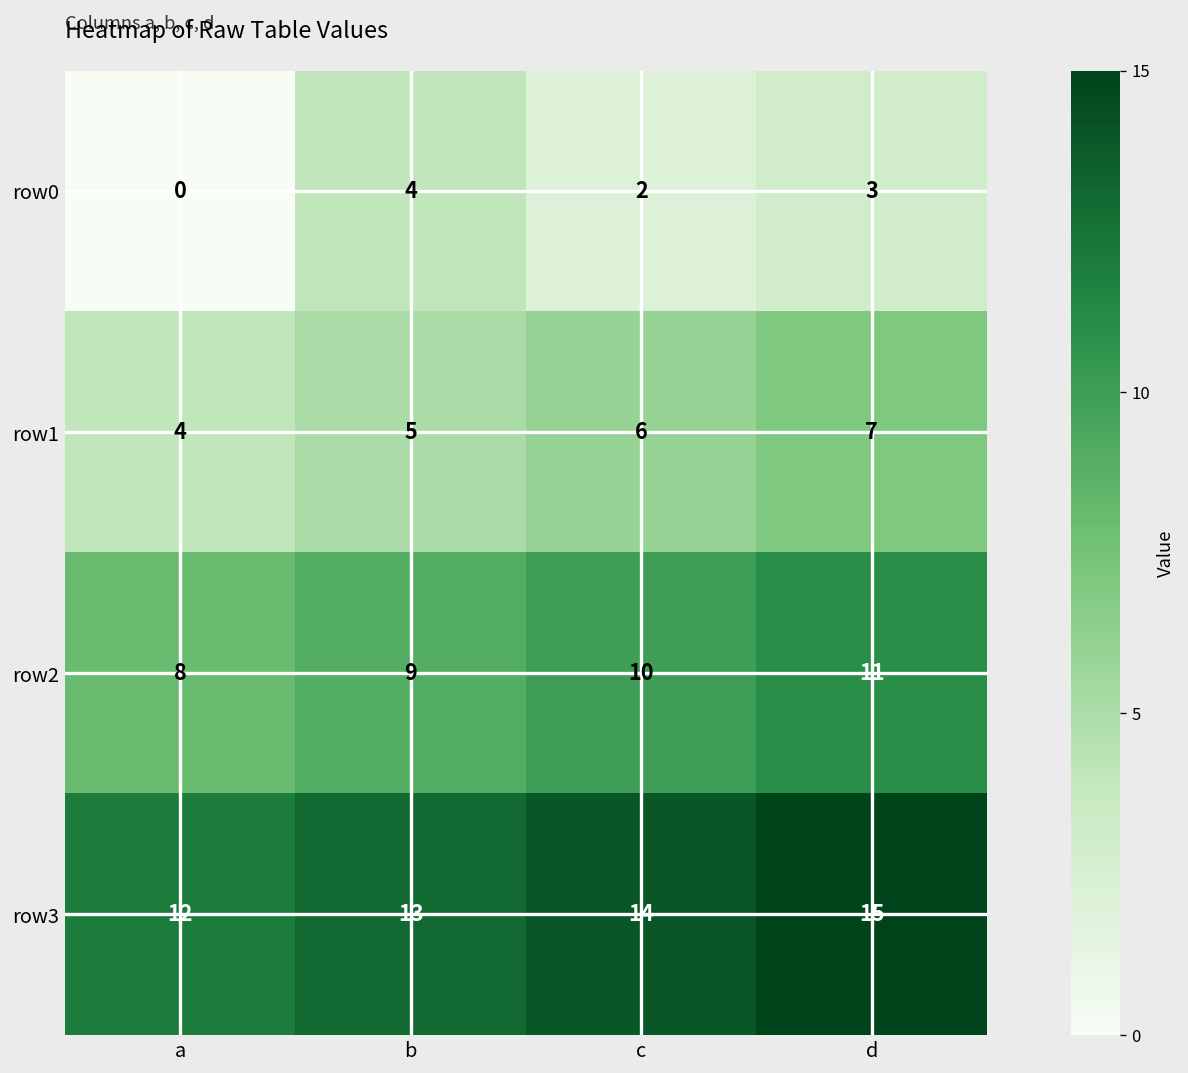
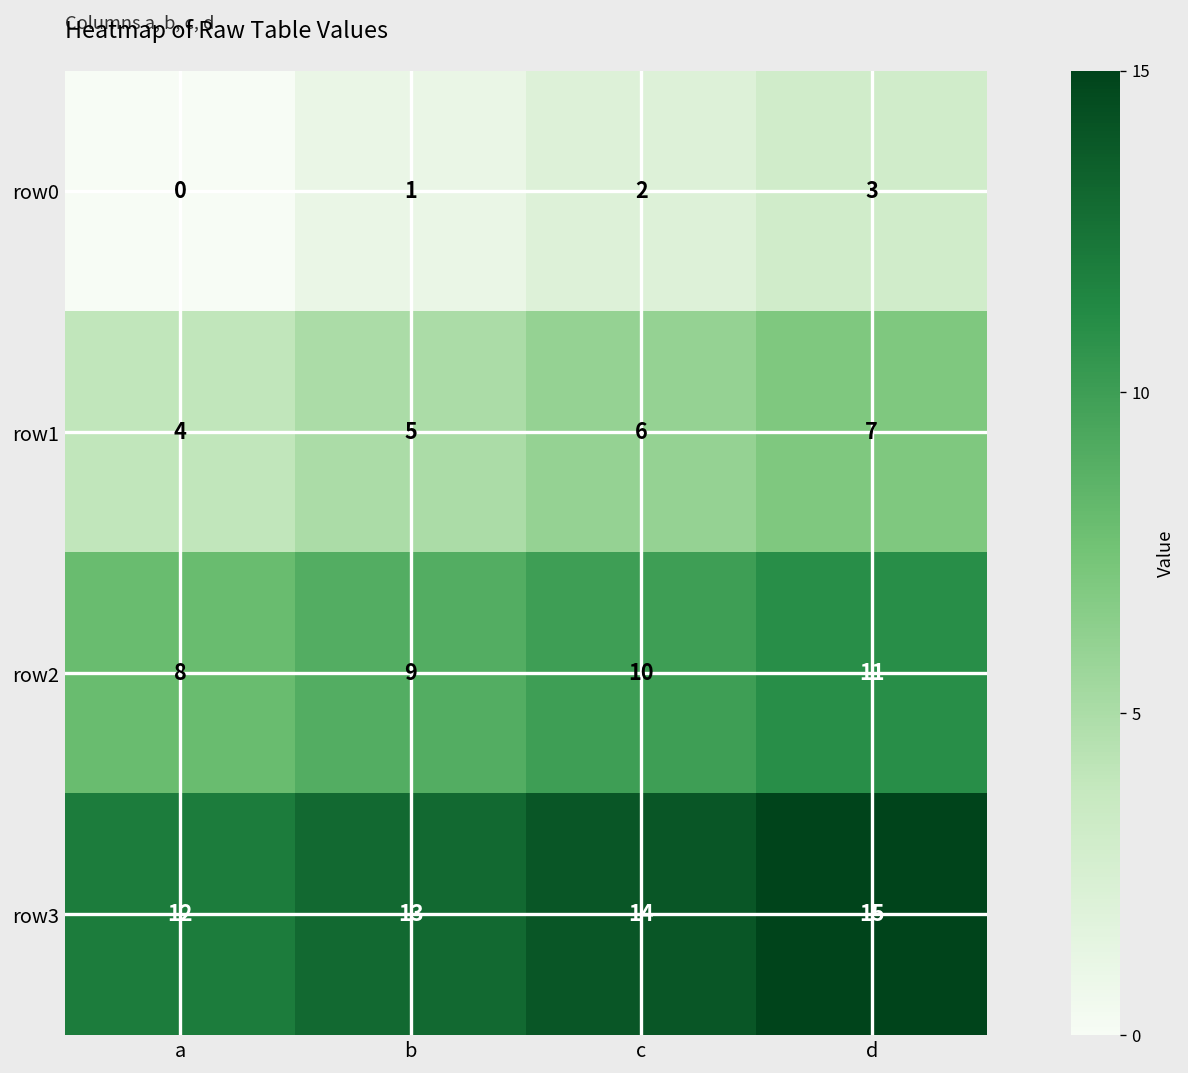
row0, b: 4 -> 1
